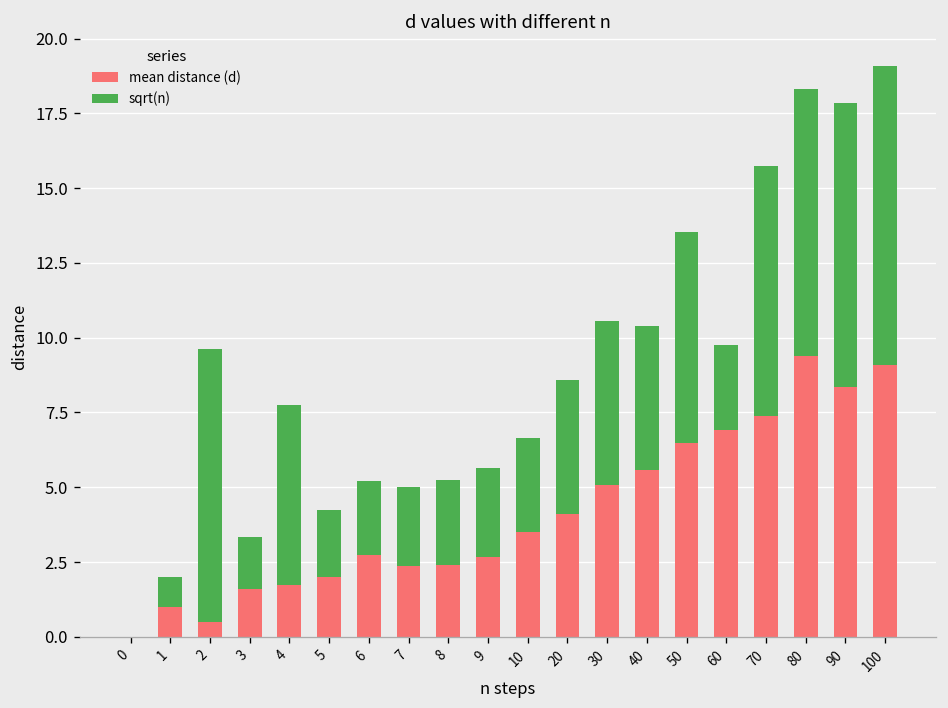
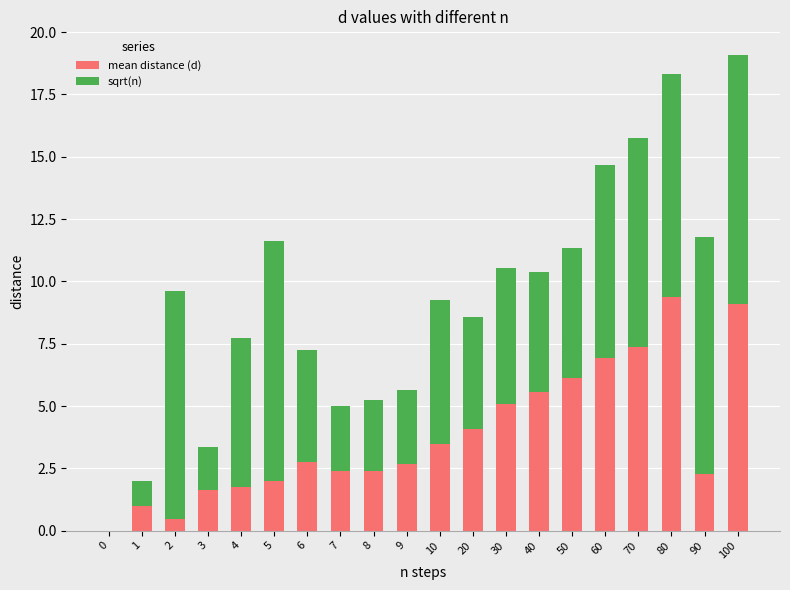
sqrt(n), 5: 2.2 -> 9.6
sqrt(n), 6: 2.4 -> 4.5
sqrt(n), 10: 3.2 -> 5.7
mean distance (d), 50: 6.5 -> 6.1
sqrt(n), 50: 7.1 -> 5.2
sqrt(n), 60: 2.8 -> 7.7
mean distance (d), 90: 8.4 -> 2.3
